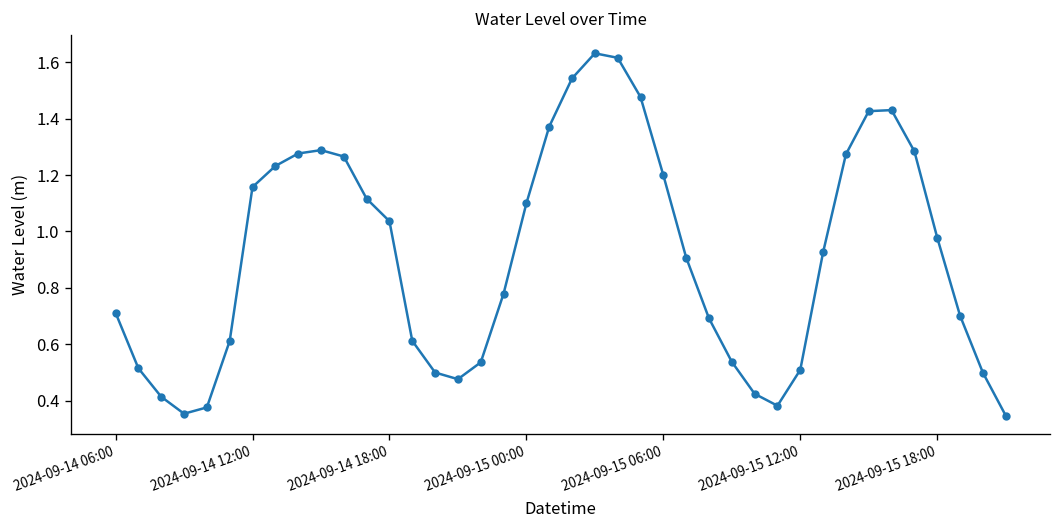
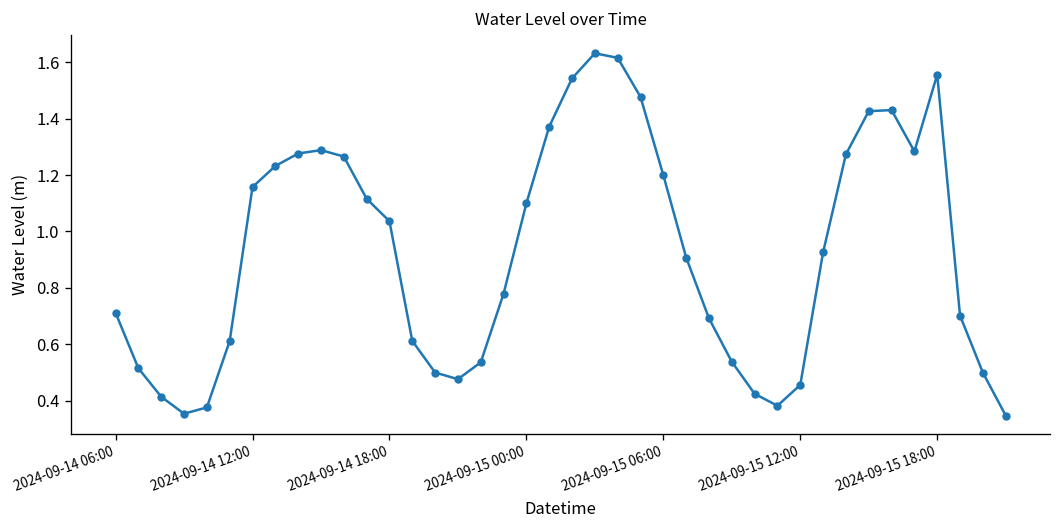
2024-09-15 12:00: 0.51 -> 0.46
2024-09-15 18:00: 0.98 -> 1.56
